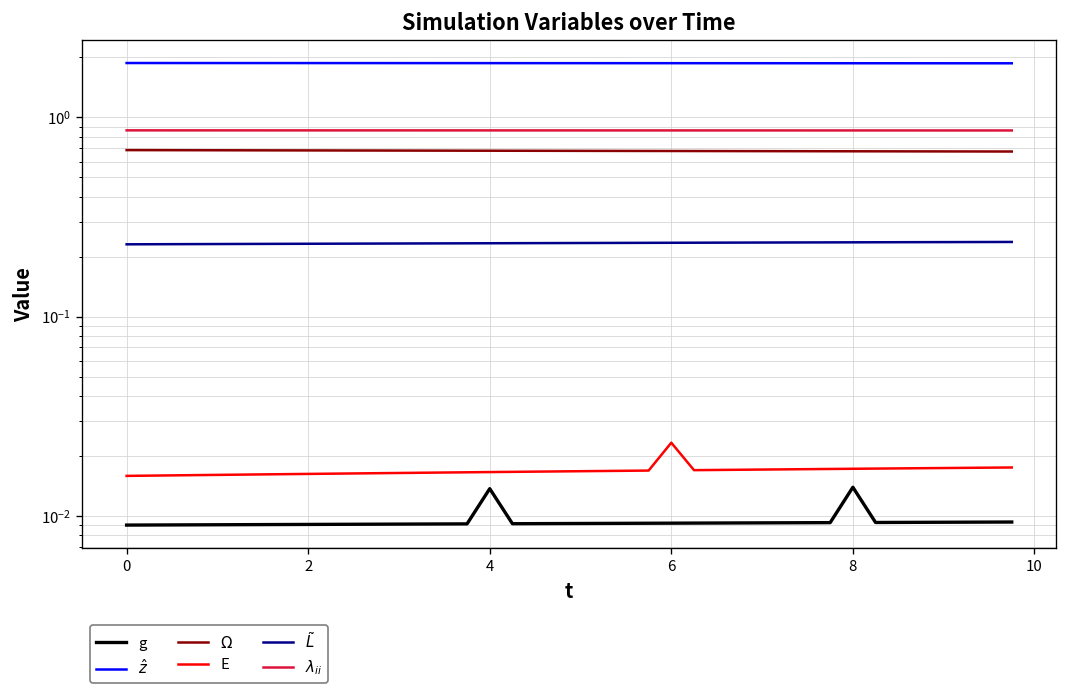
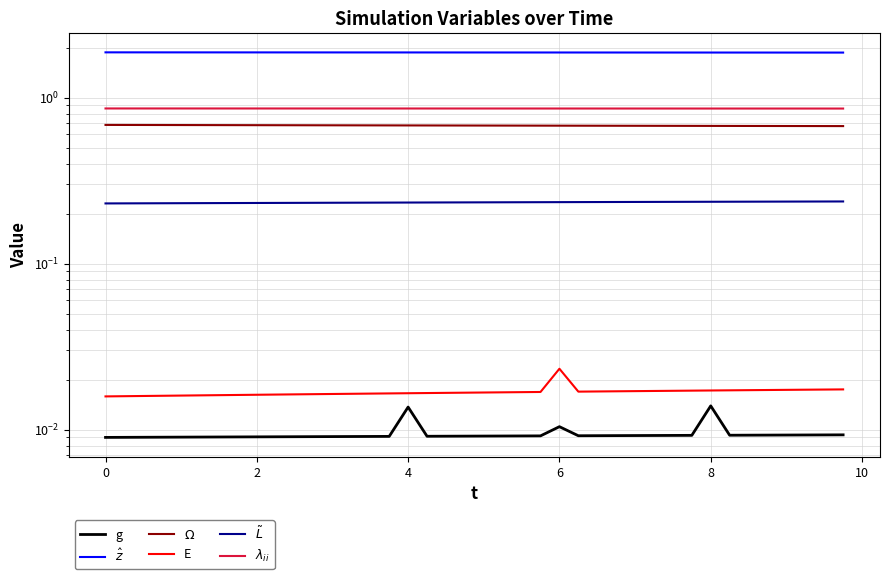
g, 6: 0.009 -> 0.010
